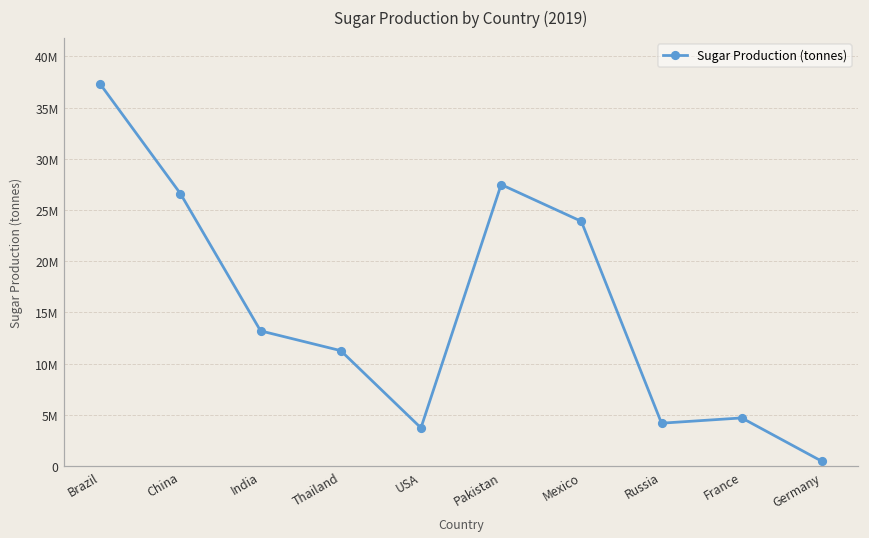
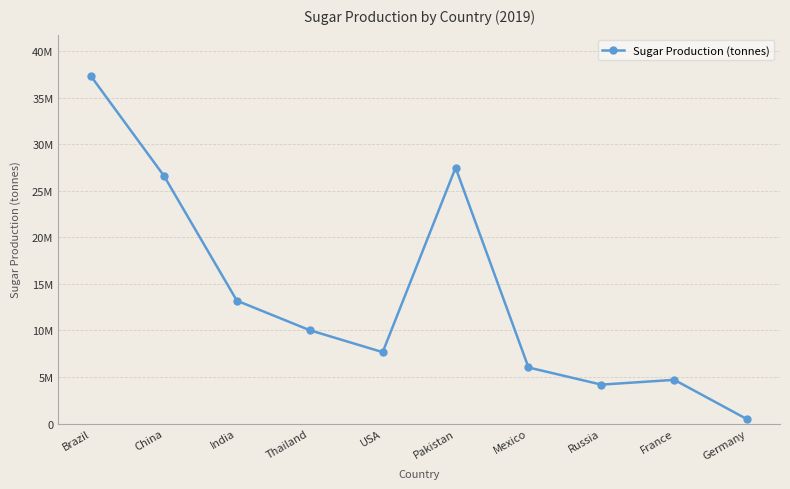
Thailand: 11000000 -> 10000000
USA: 4000000 -> 8000000
Mexico: 24000000 -> 6000000
